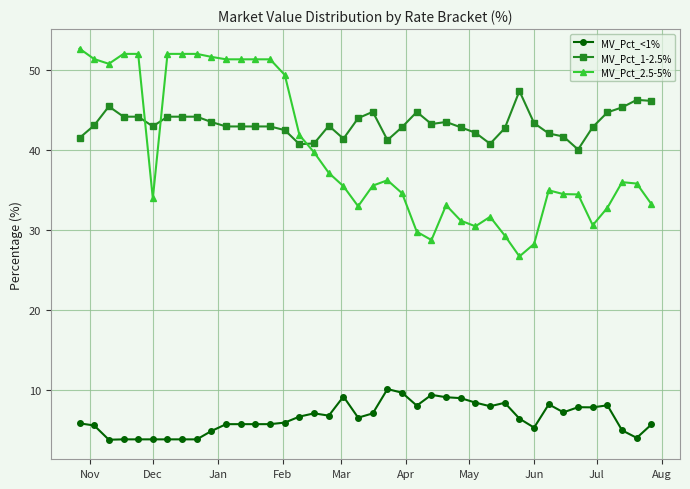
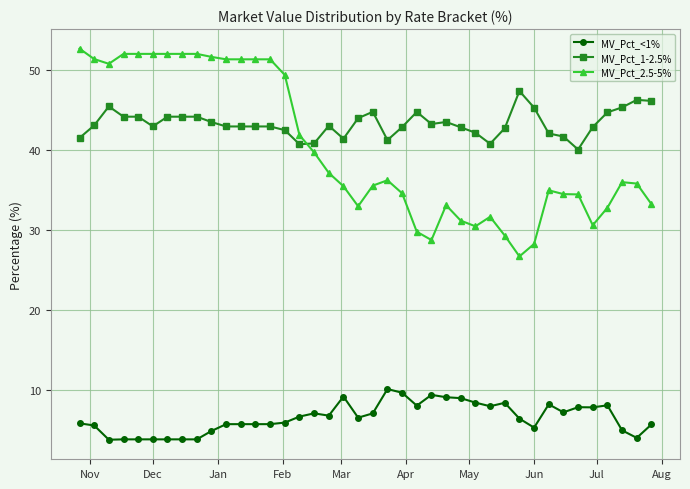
MV_Pct_2.5-5%, Dec: 34 -> 52
MV_Pct_1-2.5%, Jun: 43 -> 45
